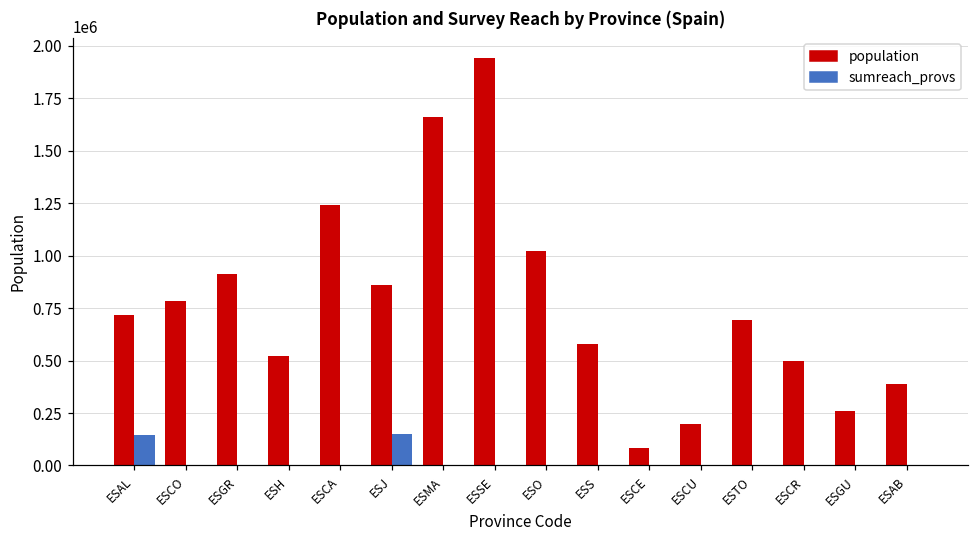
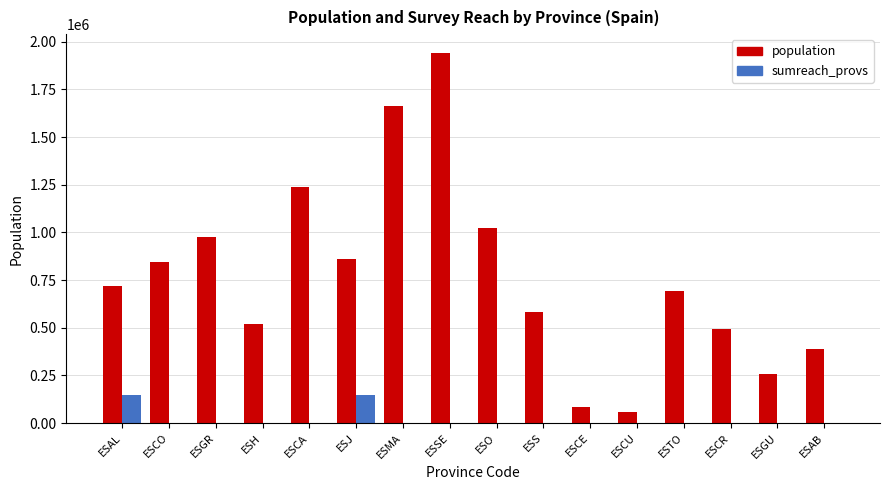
population, ESCO: 780000 -> 850000
population, ESGR: 910000 -> 970000
population, ESCU: 200000 -> 60000
